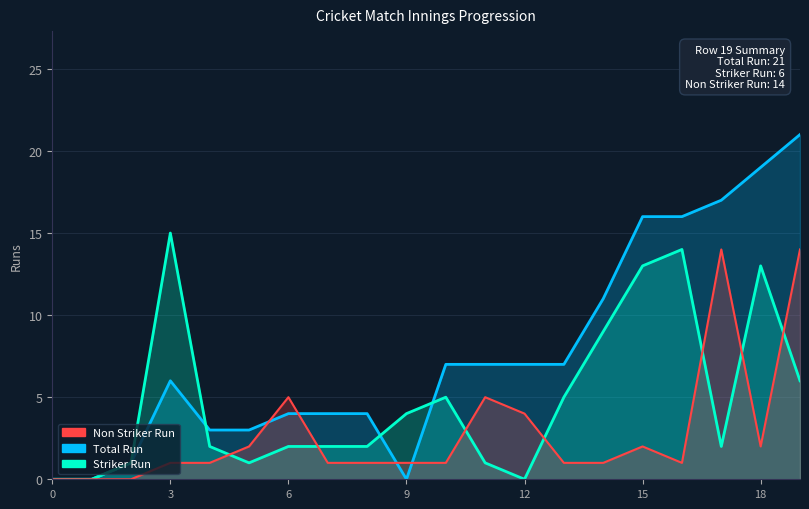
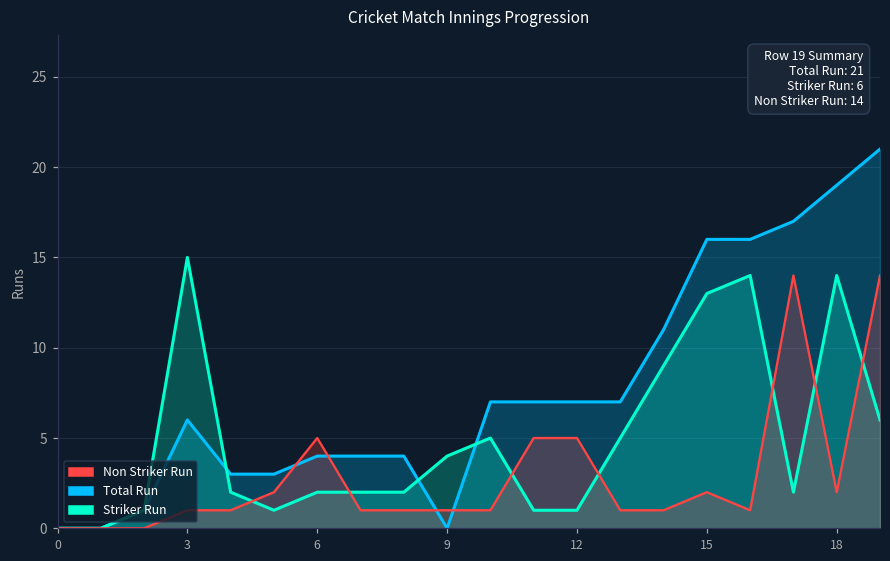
Striker Run, 12: 0 -> 1
Non Striker Run, 12: 4 -> 5
Striker Run, 18: 13 -> 14
